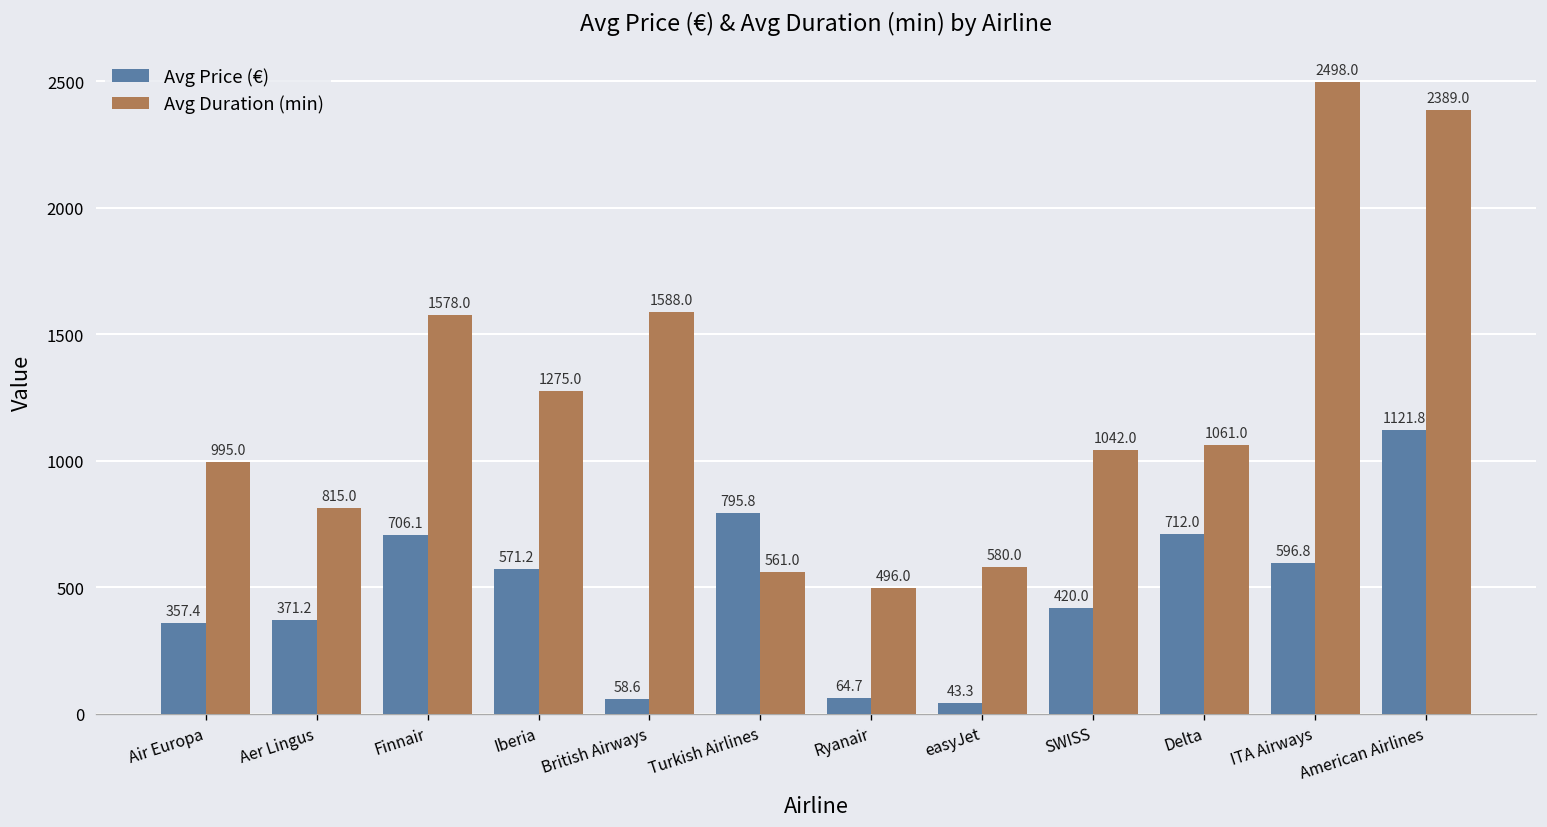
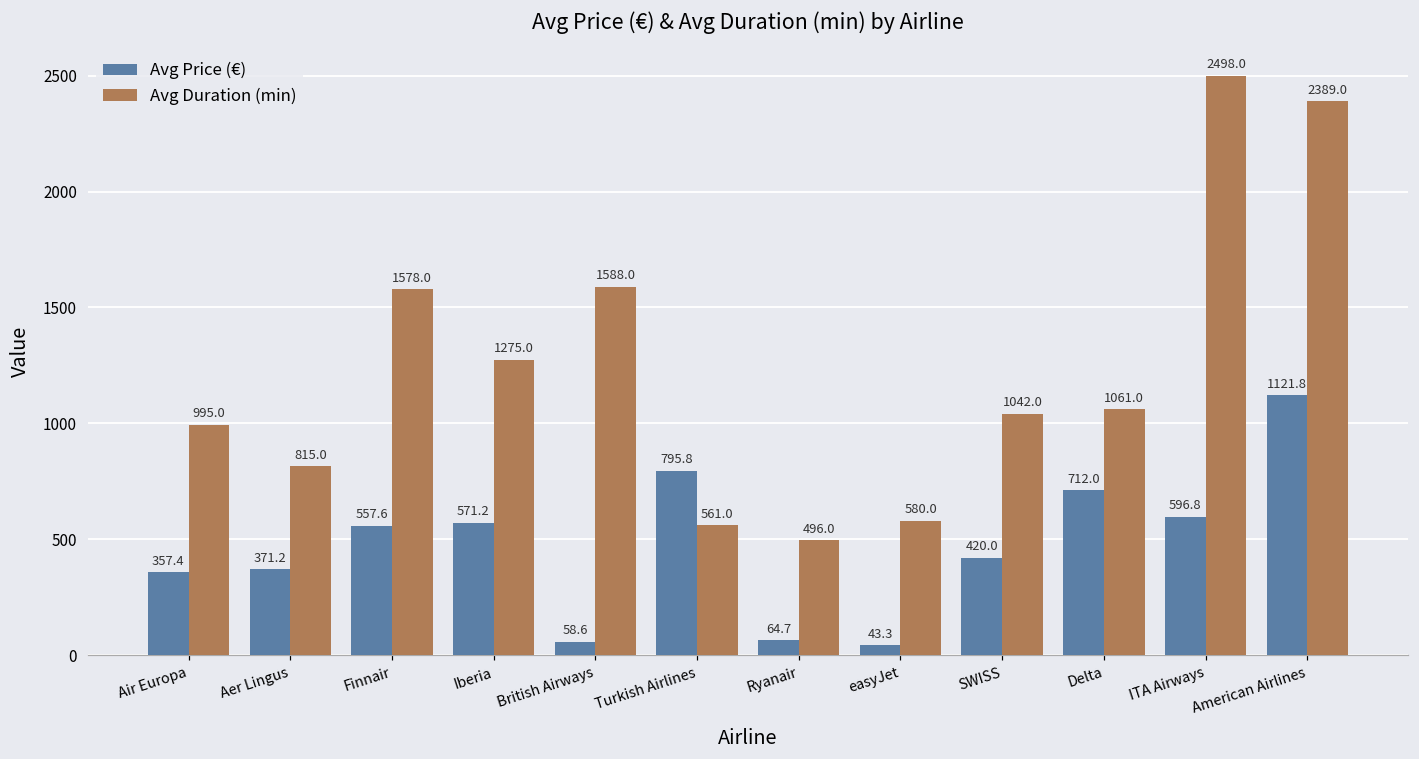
Avg Price (€), Finnair: 706.1 -> 557.6
